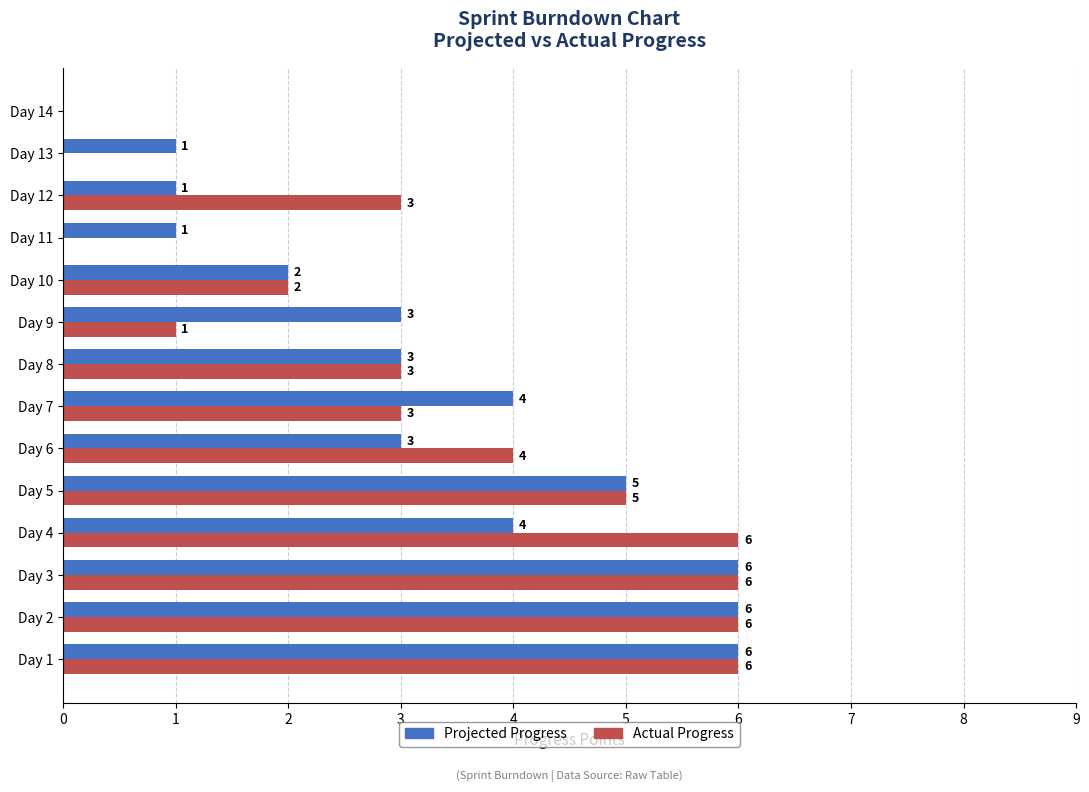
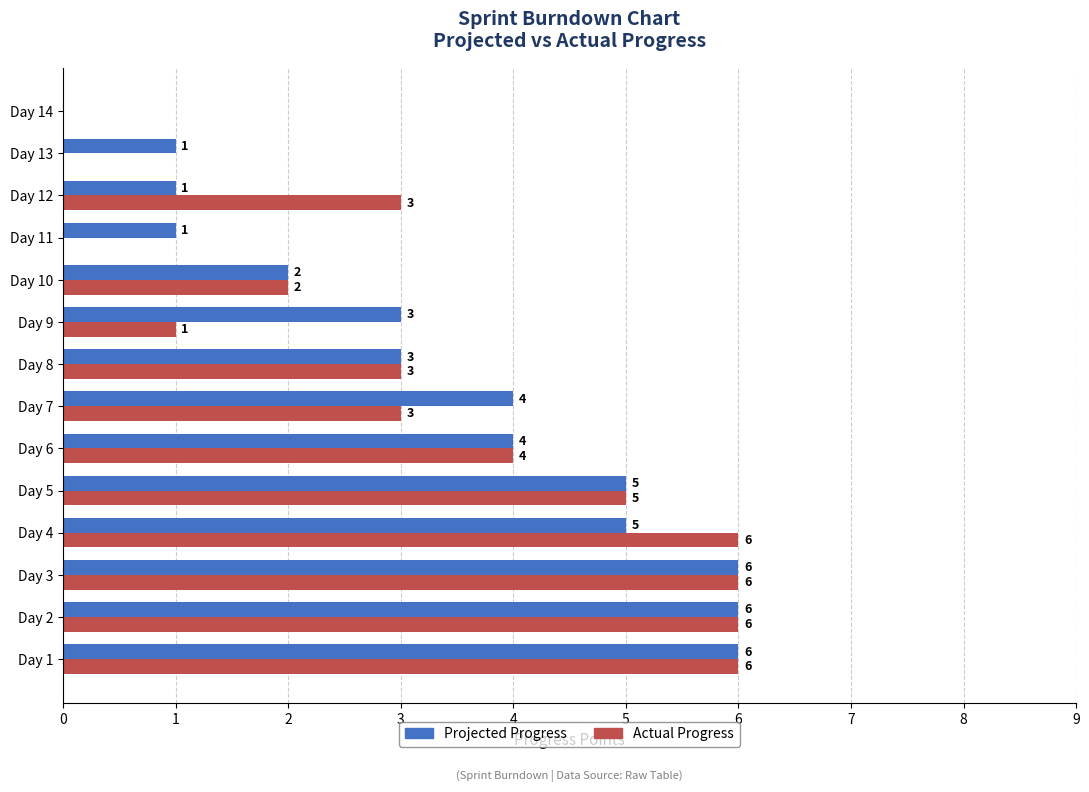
Projected Progress, Day 6: 3 -> 4
Projected Progress, Day 4: 4 -> 5
